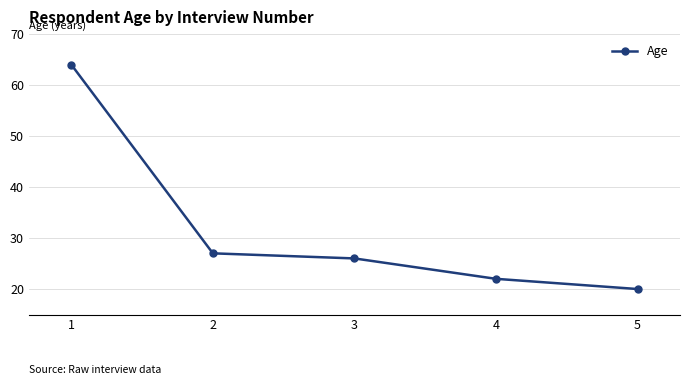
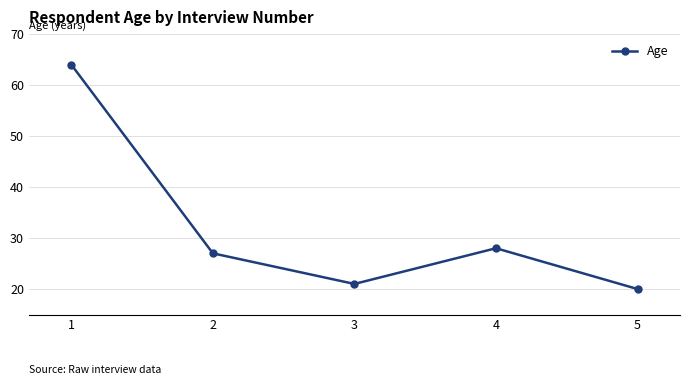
3: 26 -> 21
4: 22 -> 28
